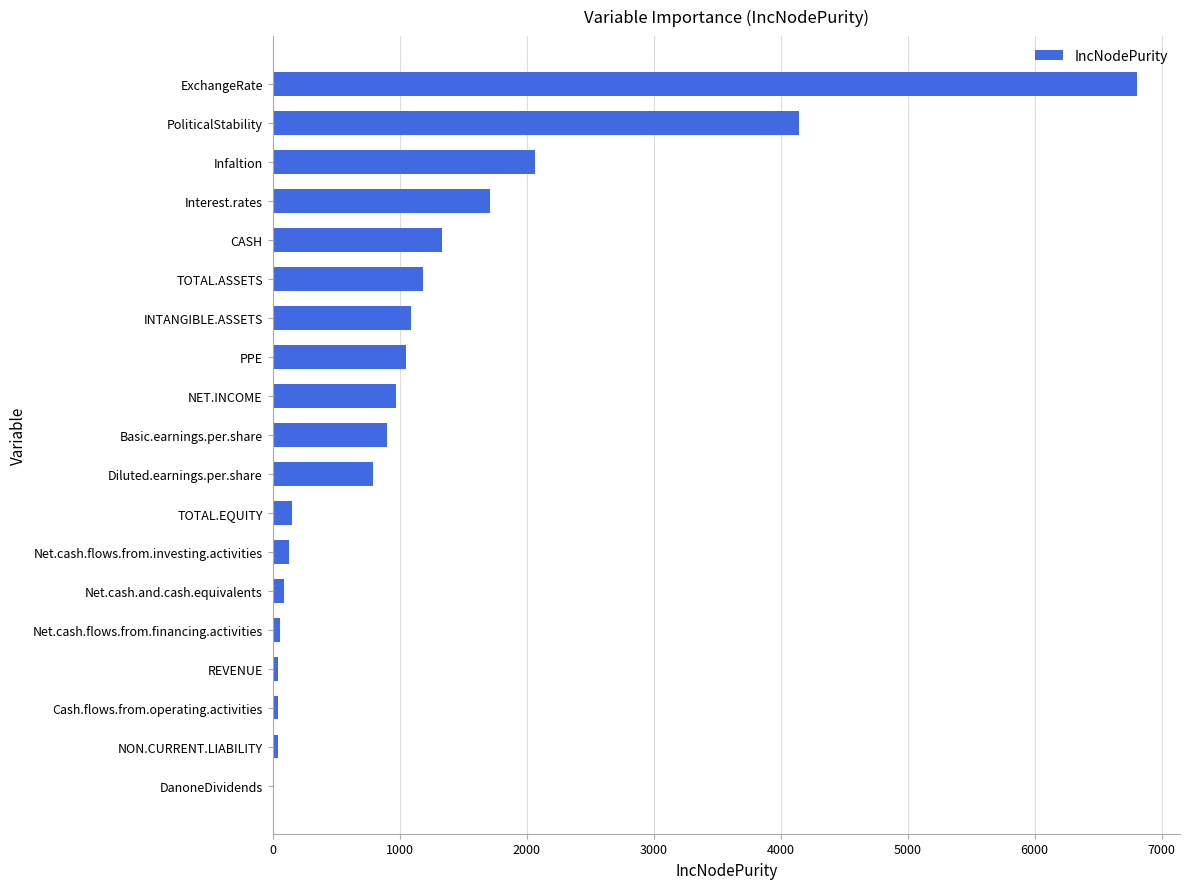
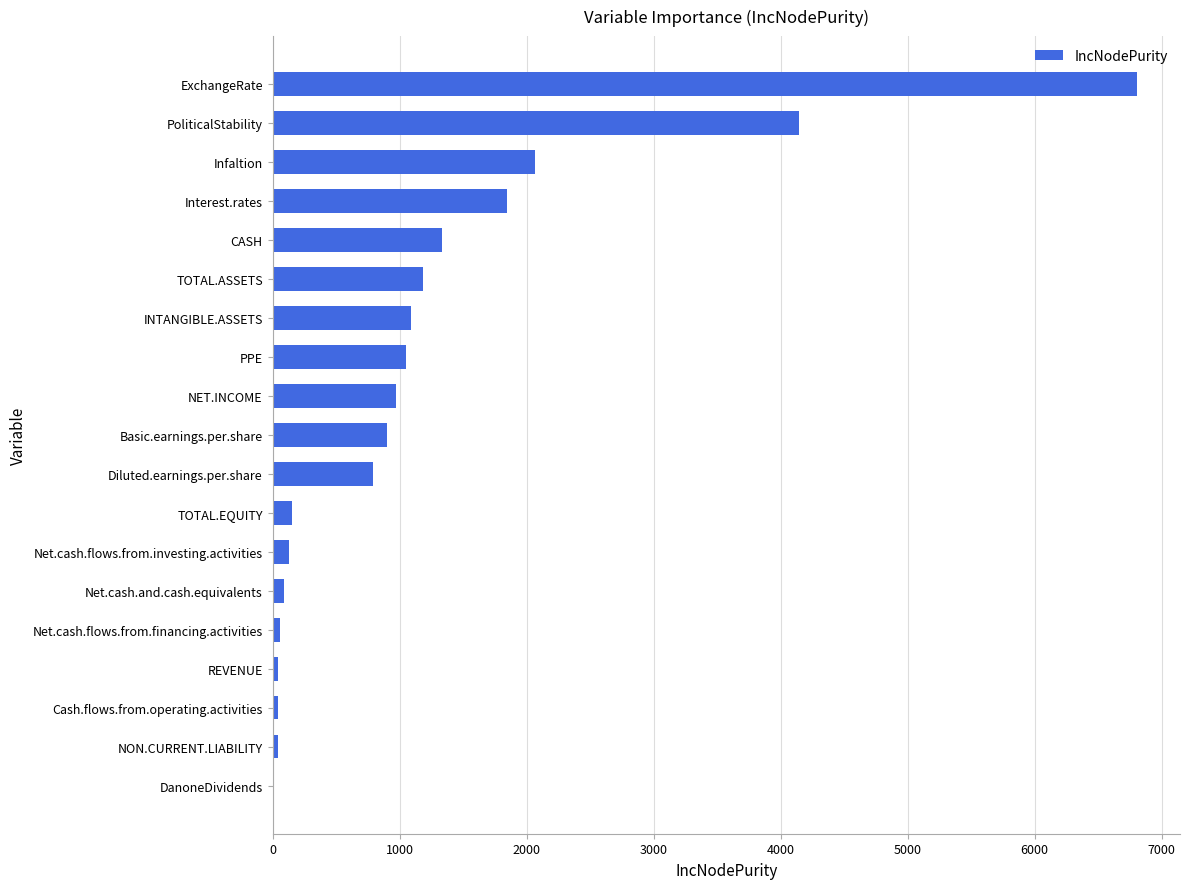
Interest.rates: 1710 -> 1850
